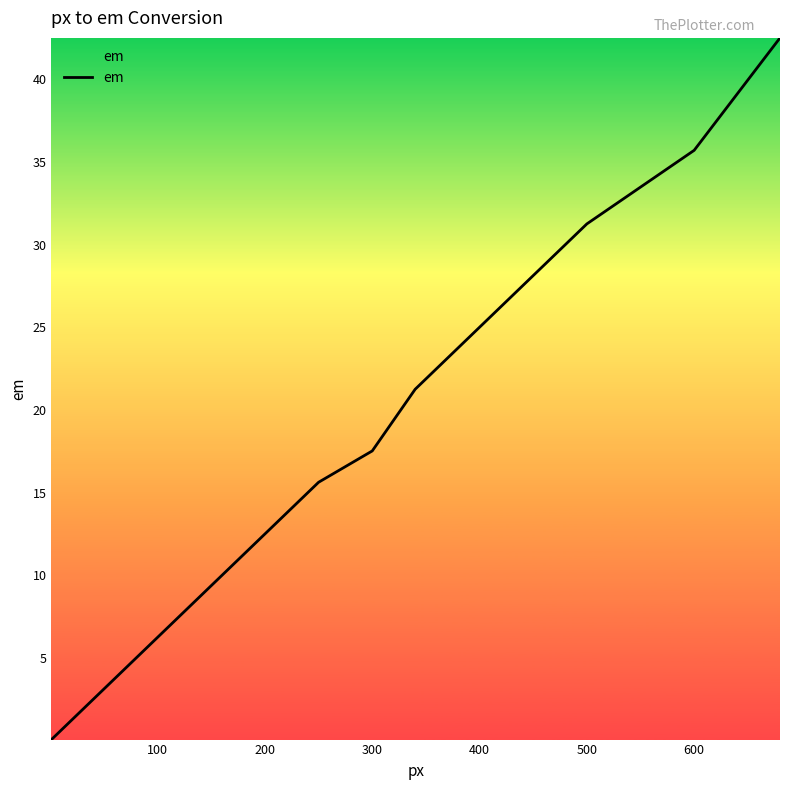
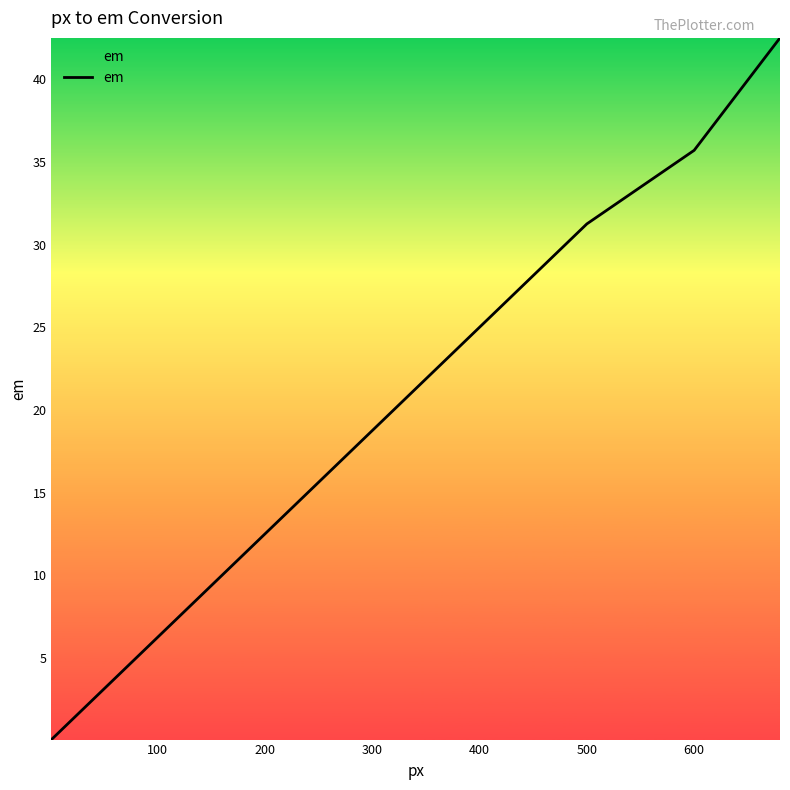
300: 17.5 -> 18.8
